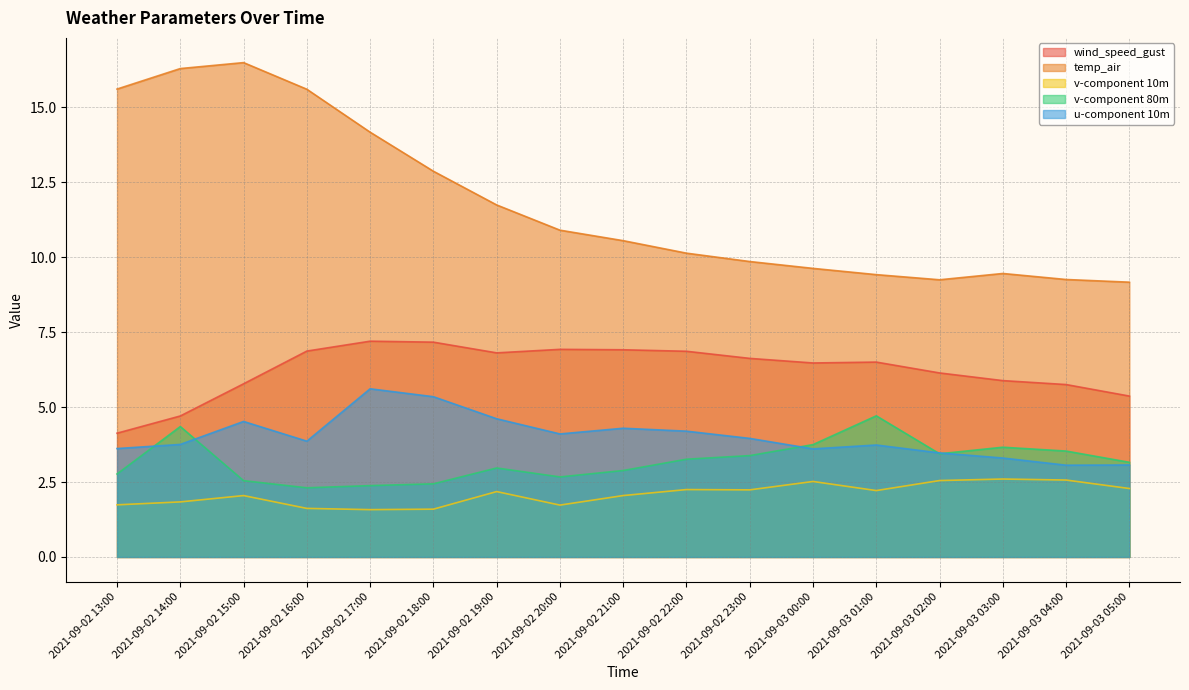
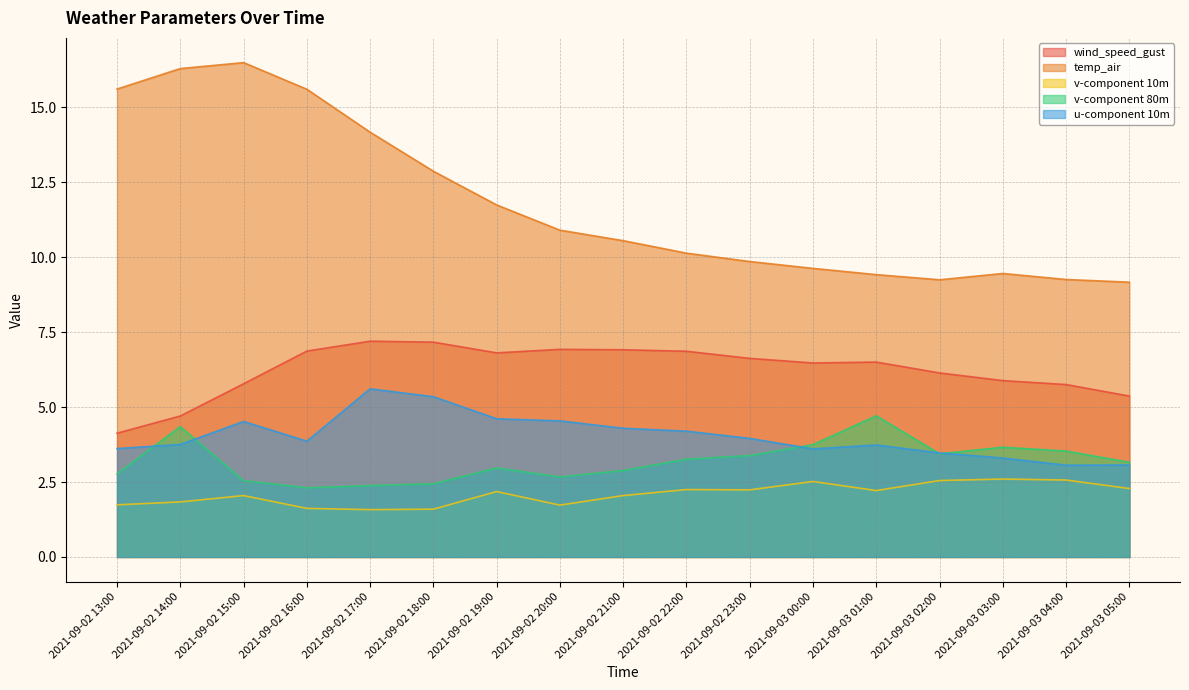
u-component 10m, 2021-09-02 20:00: 4.1 -> 4.5
